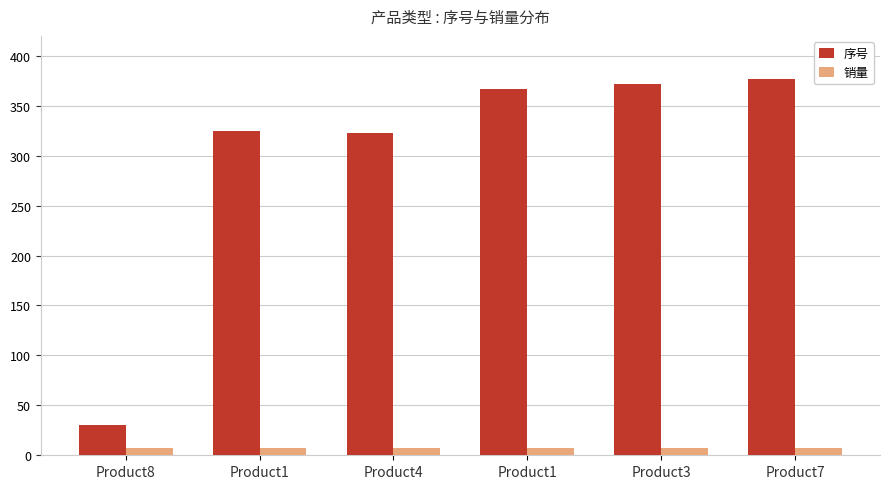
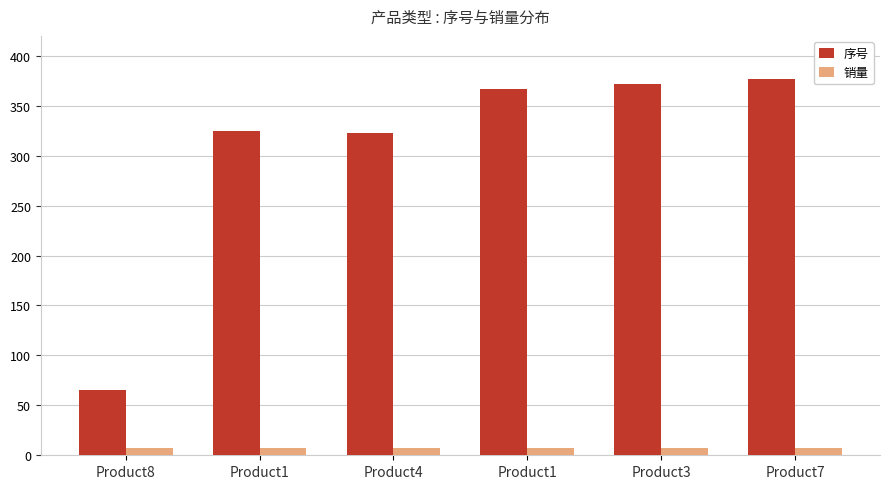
序号, Product8: 30 -> 70
